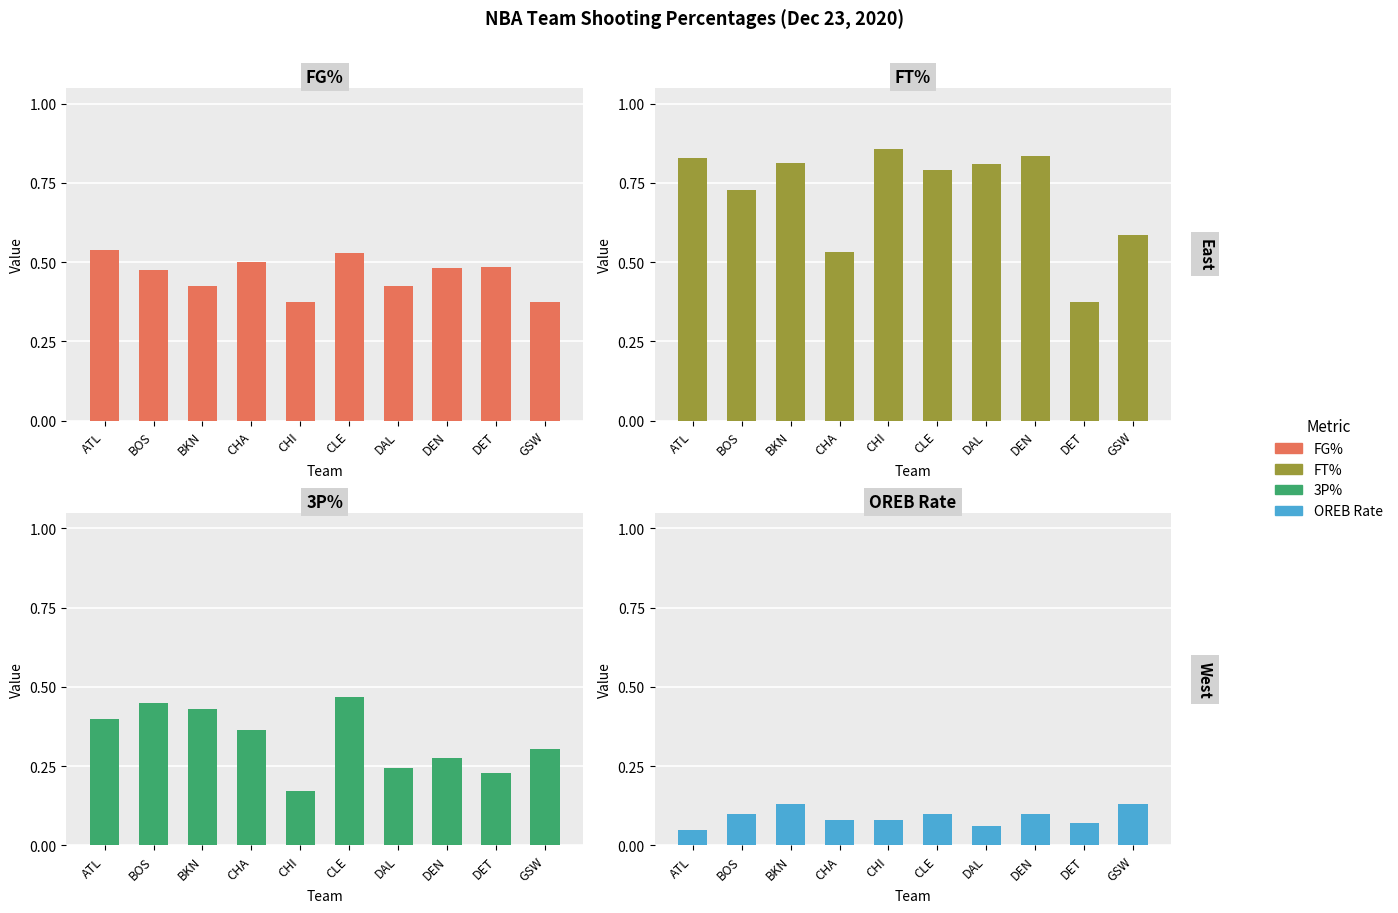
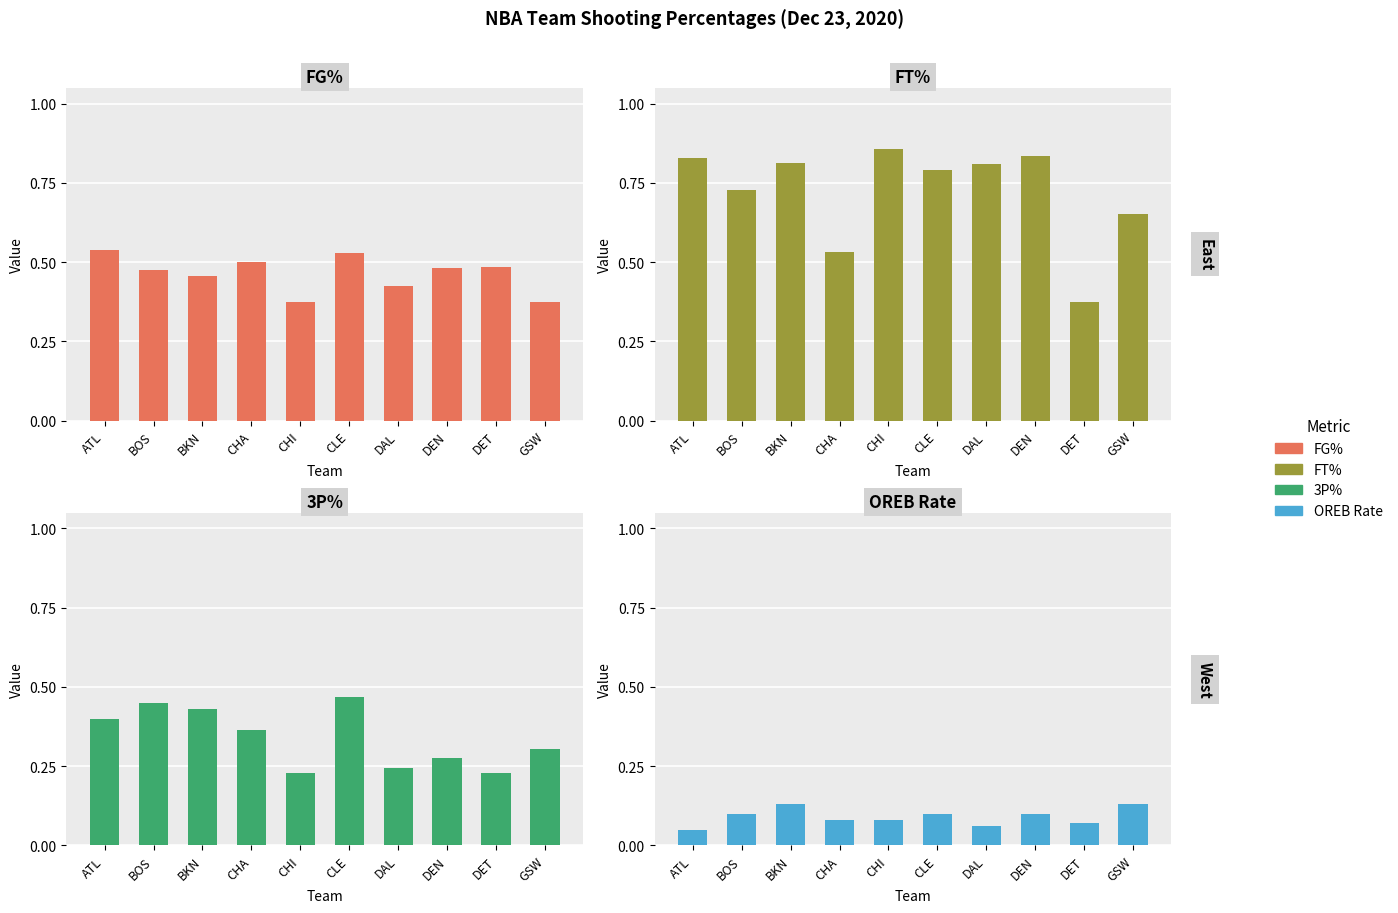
FG%, BKN: 0.43 -> 0.46
FT%, GSW: 0.59 -> 0.65
3P%, CHI: 0.17 -> 0.23
